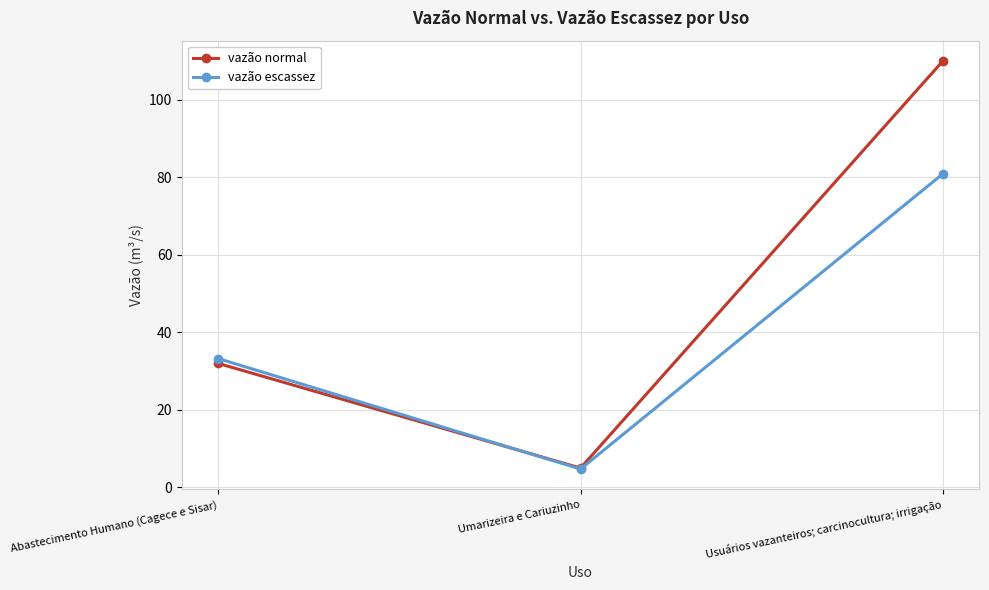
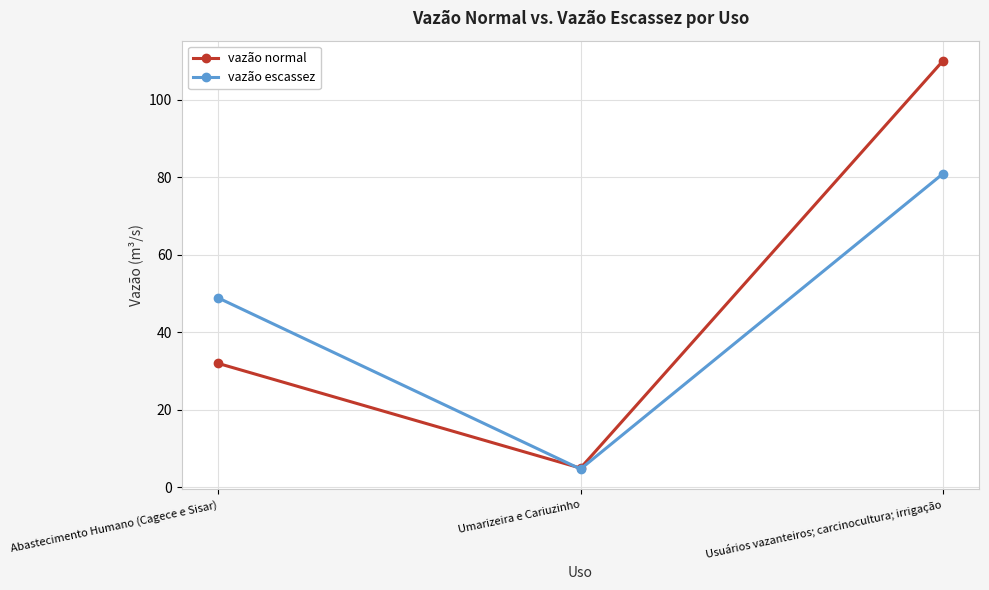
vazão escassez, Abastecimento Humano (Cagece e Sisar): 33 -> 49
